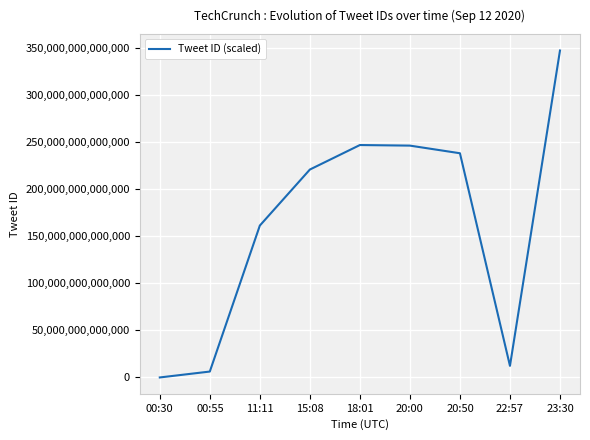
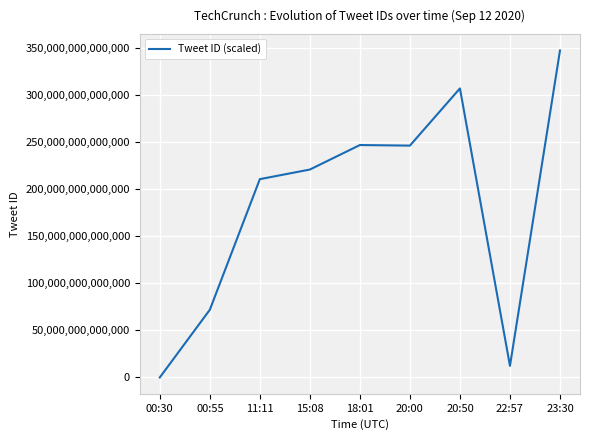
00:55: 10,000,000,000,000 -> 70,000,000,000,000
11:11: 160,000,000,000,000 -> 210,000,000,000,000
20:50: 240,000,000,000,000 -> 310,000,000,000,000
